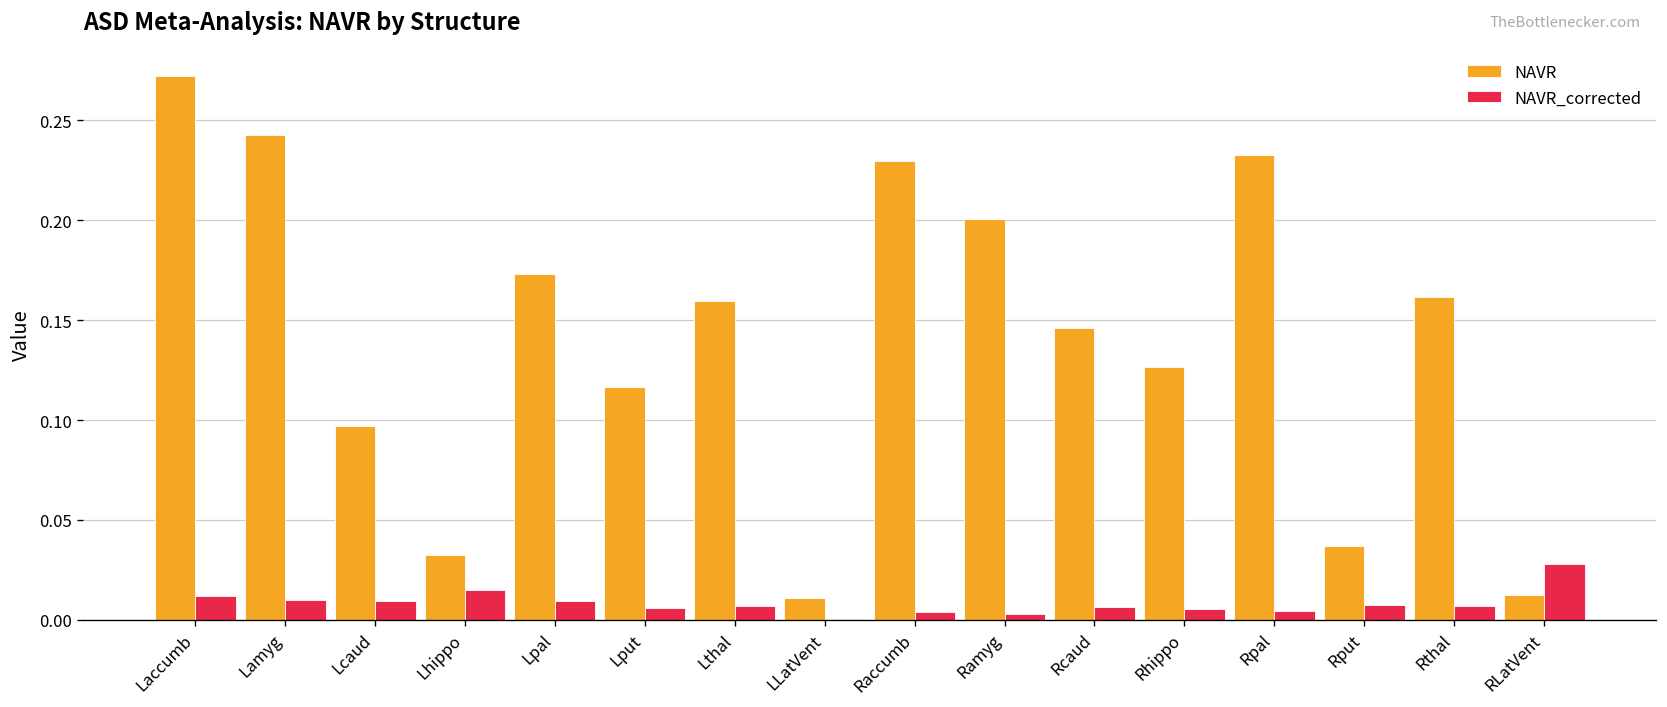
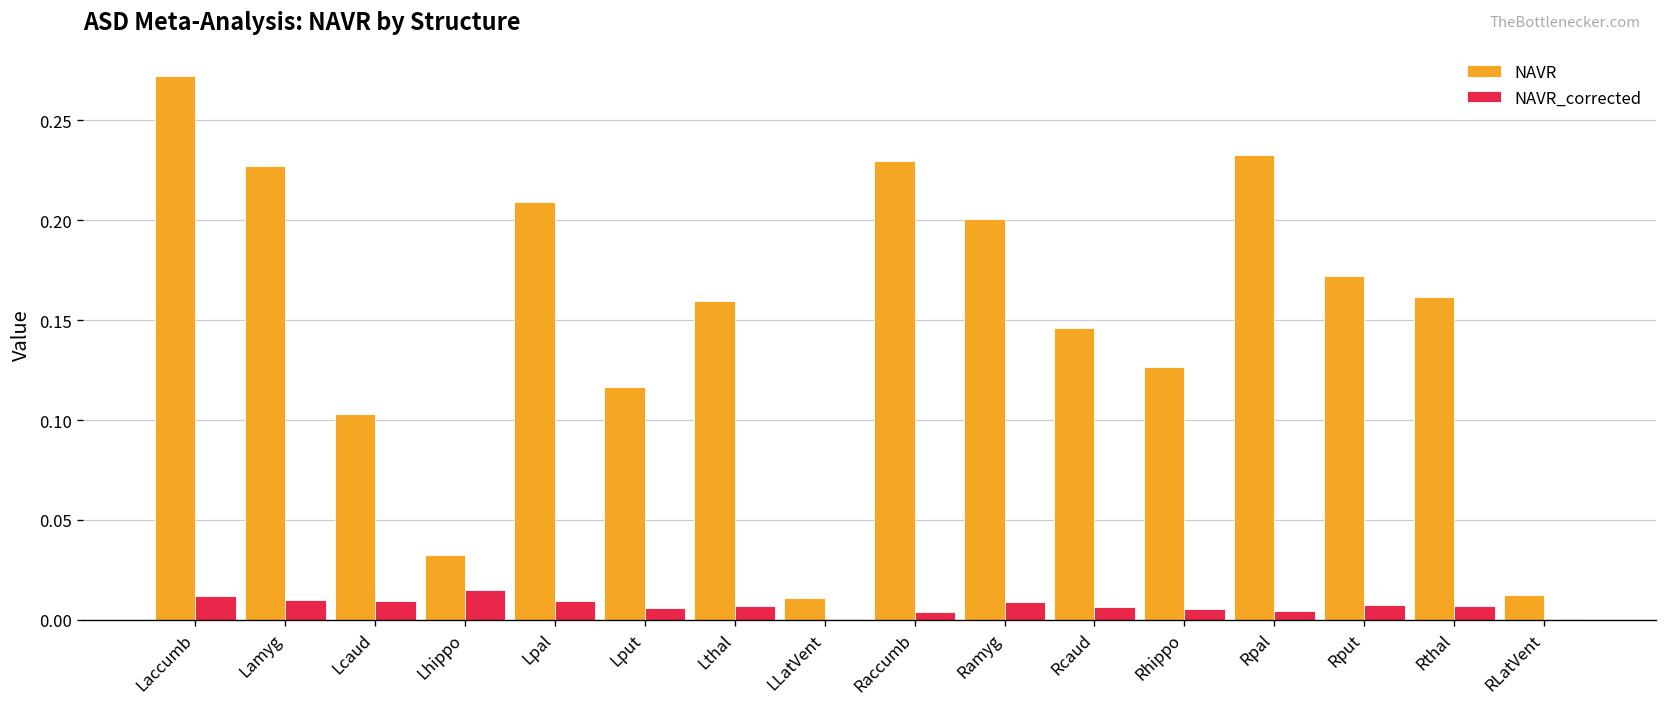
NAVR, Lamyg: 0.243 -> 0.227
NAVR, Lcaud: 0.097 -> 0.103
NAVR, Lpal: 0.173 -> 0.209
NAVR_corrected, Ramyg: 0.003 -> 0.009
NAVR, Rput: 0.037 -> 0.172
NAVR_corrected, RLatVent: 0.028 -> 0.001
